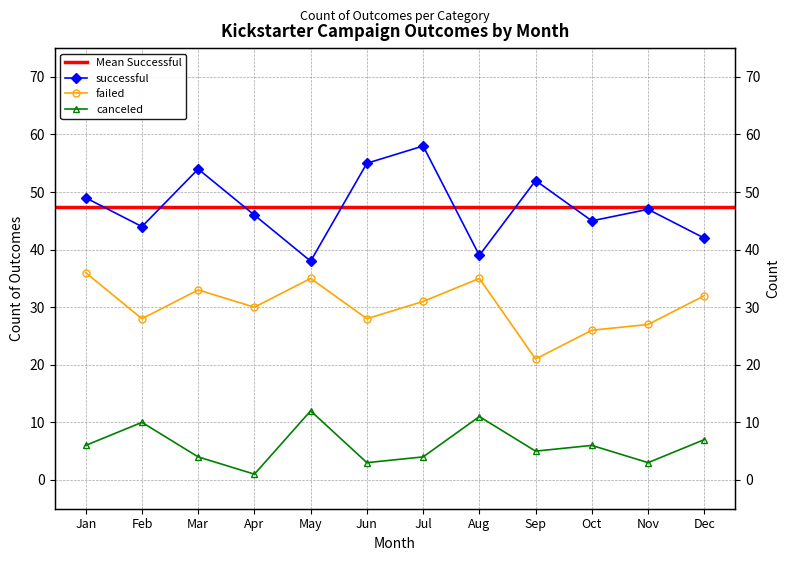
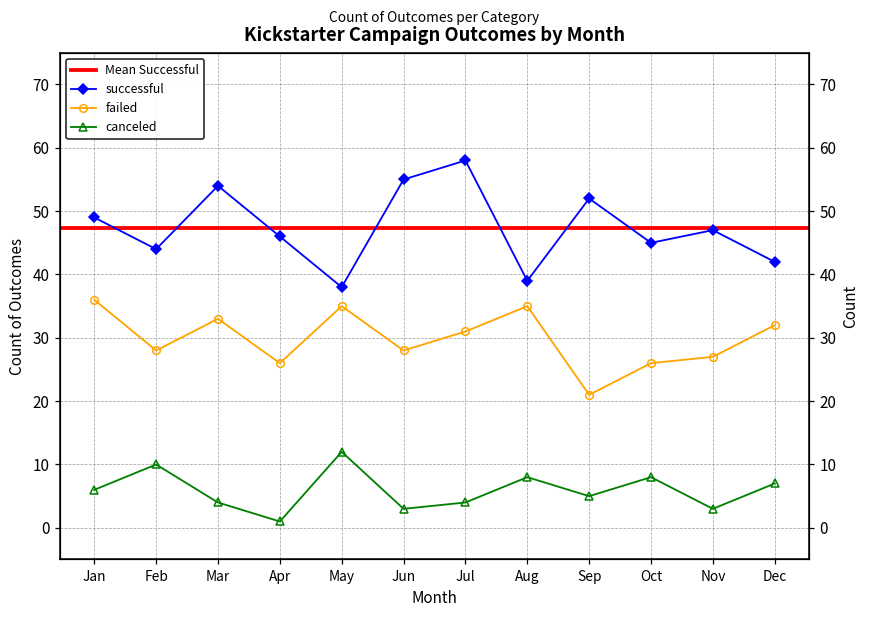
failed, Apr: 30 -> 26
canceled, Aug: 11 -> 8
canceled, Oct: 6 -> 8
